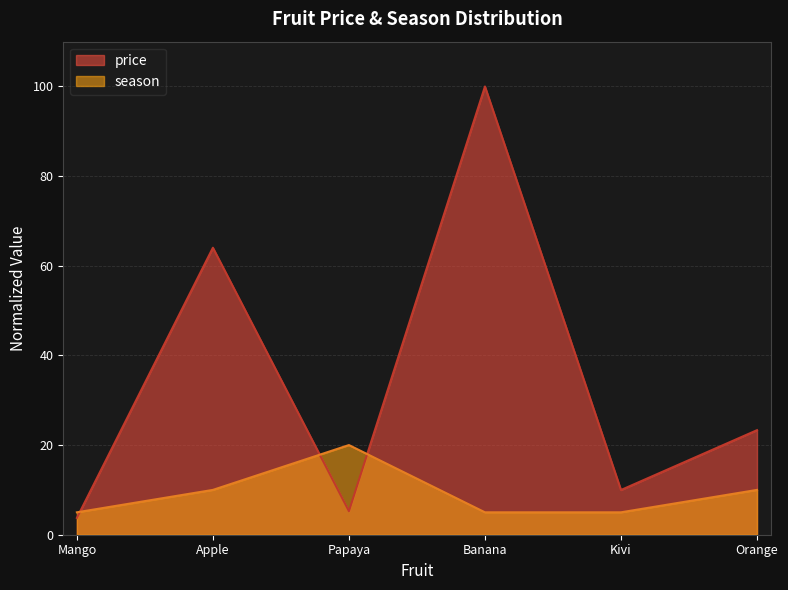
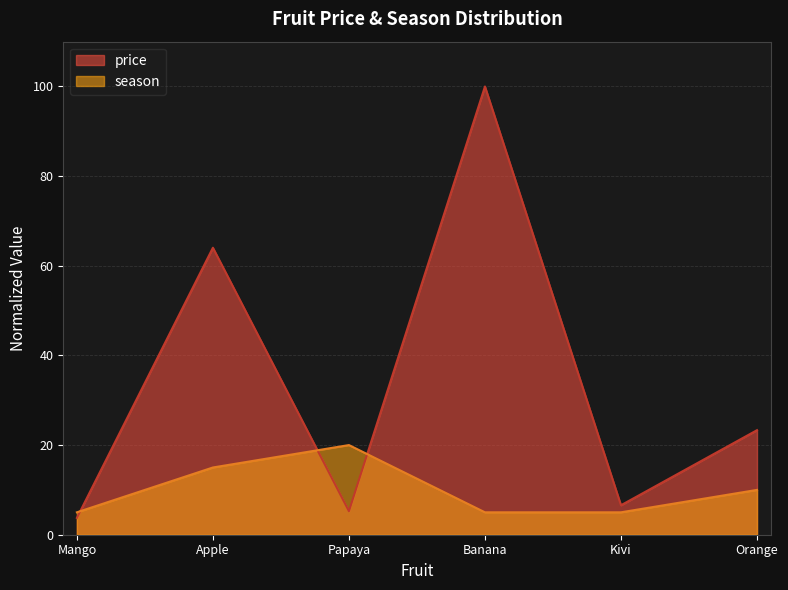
season, Apple: 10 -> 15
price, Kivi: 10 -> 7
